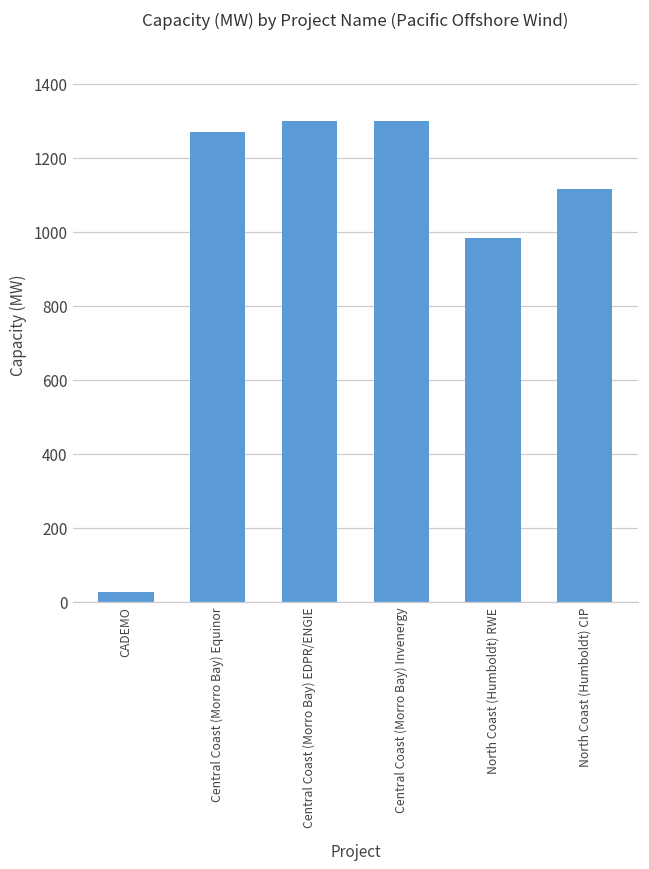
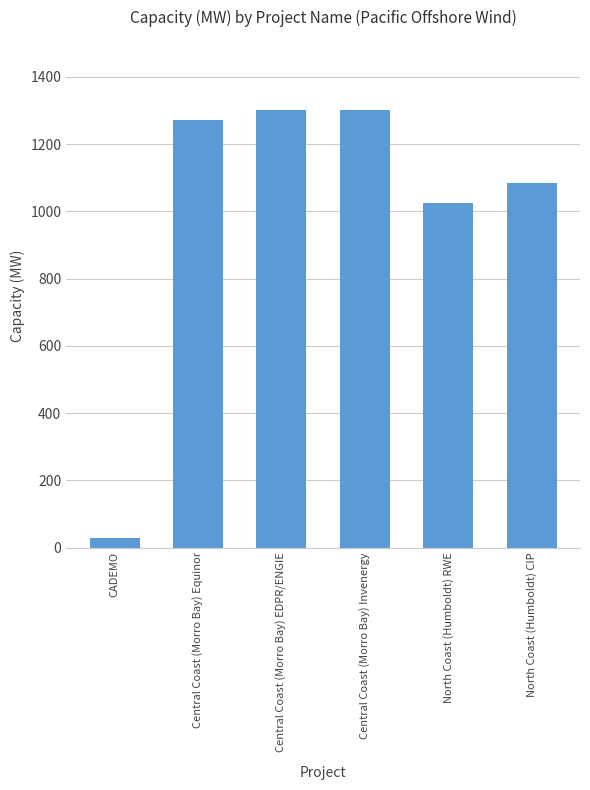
North Coast (Humboldt) RWE: 990 -> 1030
North Coast (Humboldt) CIP: 1120 -> 1090
